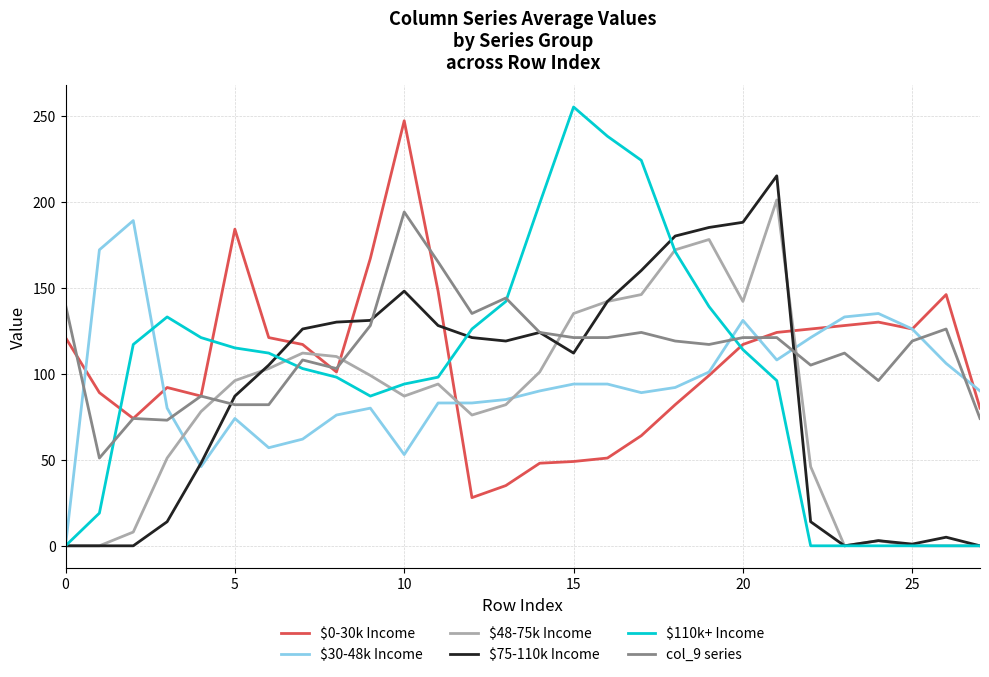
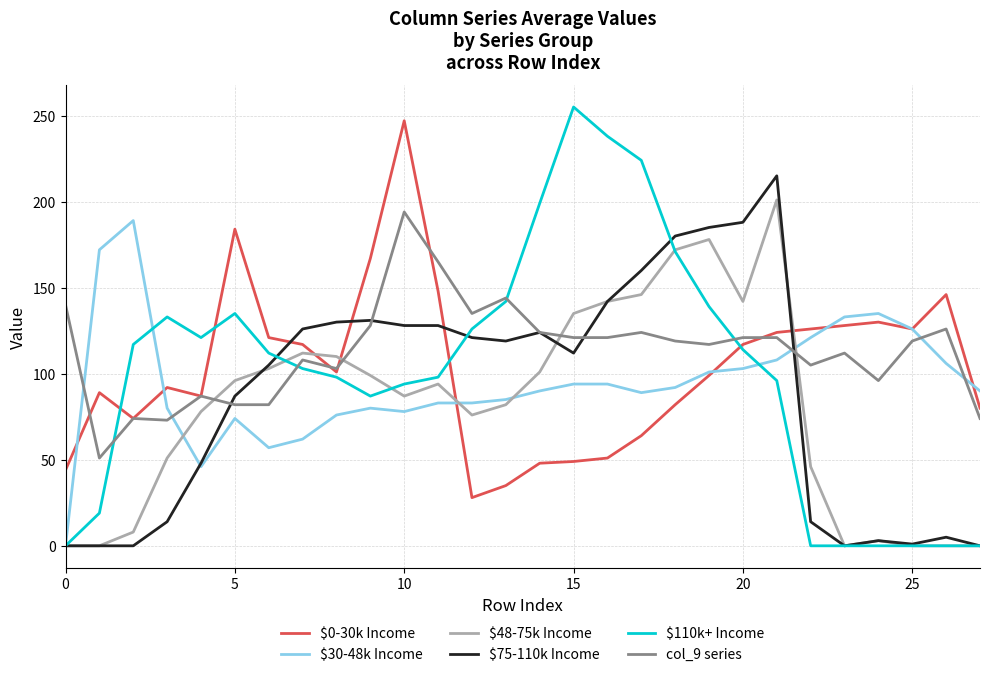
$0-30k Income, 0: 121 -> 44
$110k+ Income, 5: 115 -> 135
$30-48k Income, 10: 53 -> 78
$75-110k Income, 10: 148 -> 128
$30-48k Income, 20: 131 -> 103
